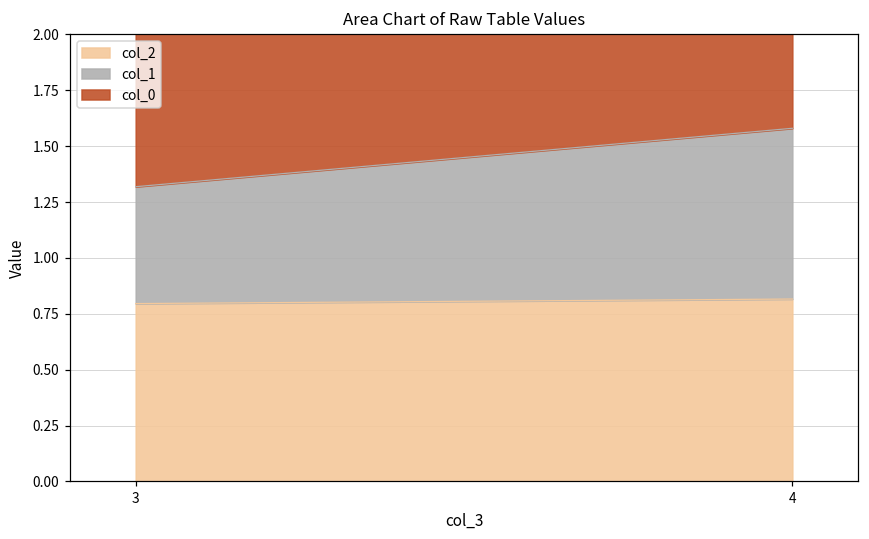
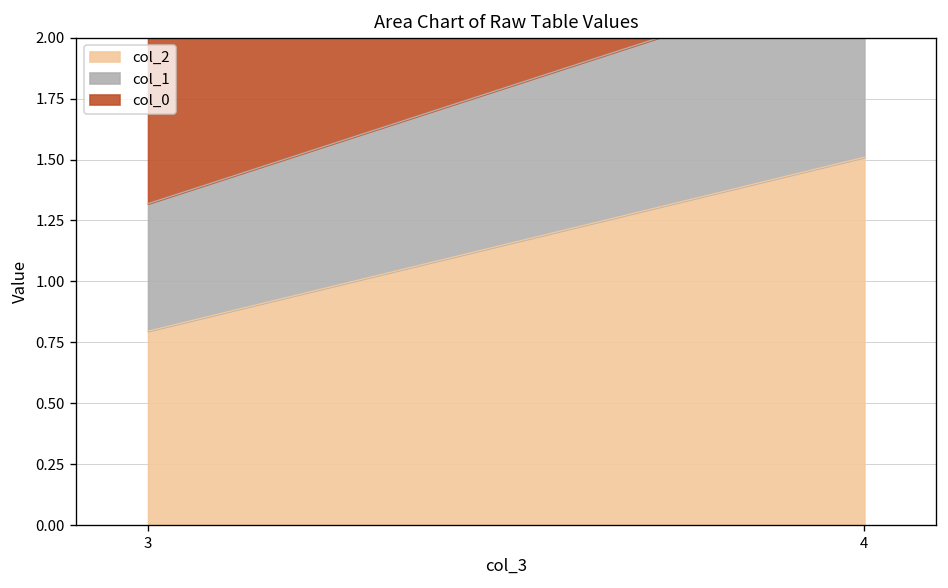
col_2, 4: 0.82 -> 1.51
